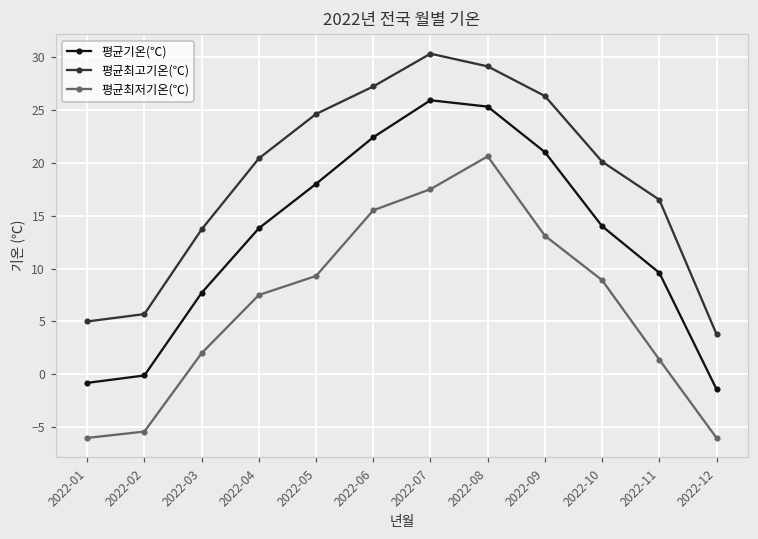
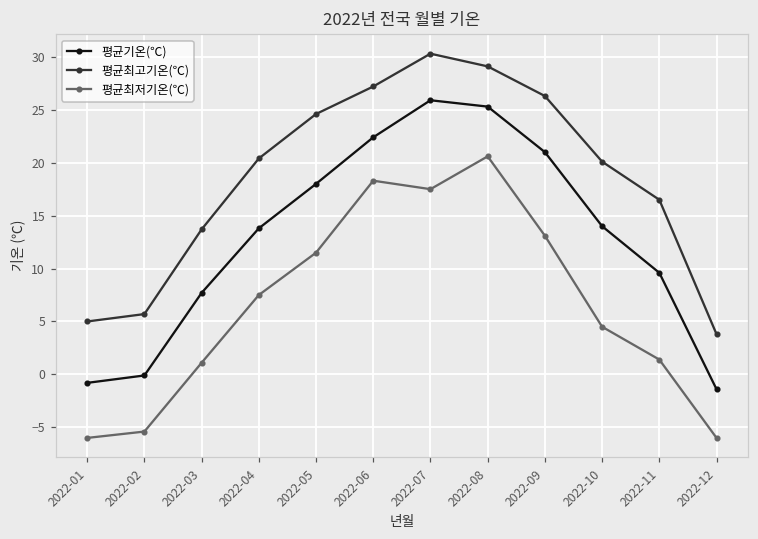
평균최저기온(℃), 2022-03: 2 -> 1
평균최저기온(℃), 2022-05: 9 -> 12
평균최저기온(℃), 2022-06: 16 -> 18
평균최저기온(℃), 2022-10: 9 -> 5
